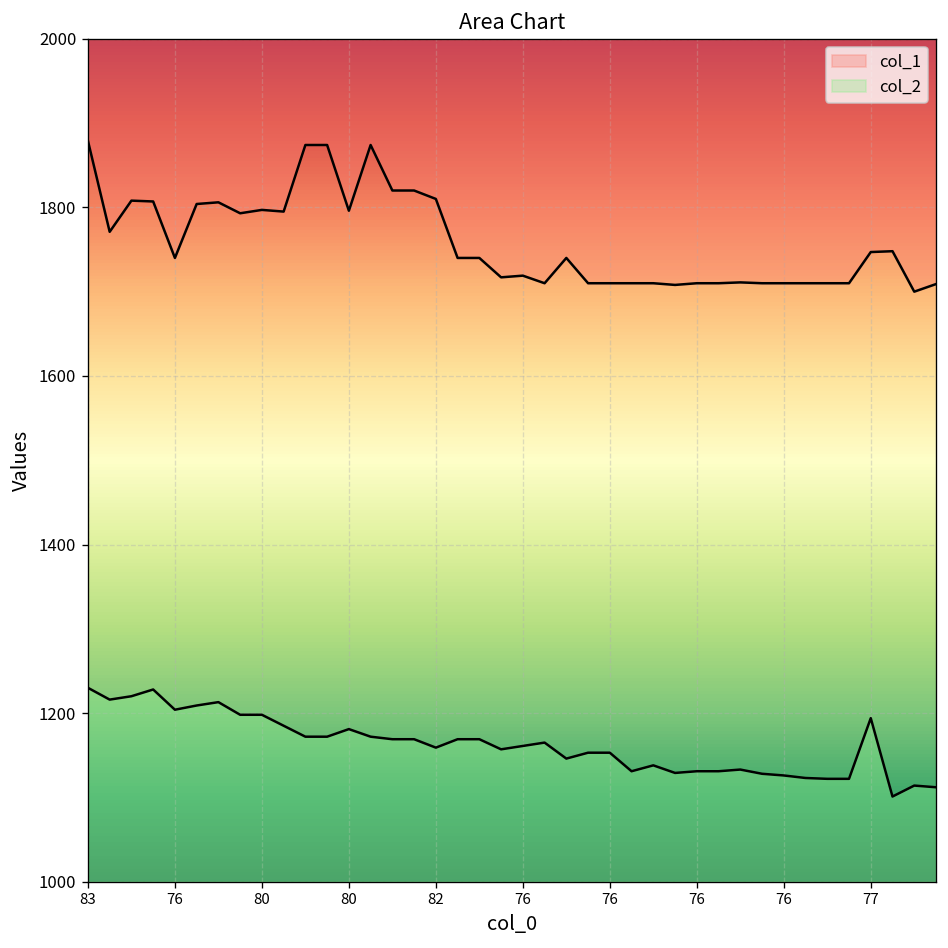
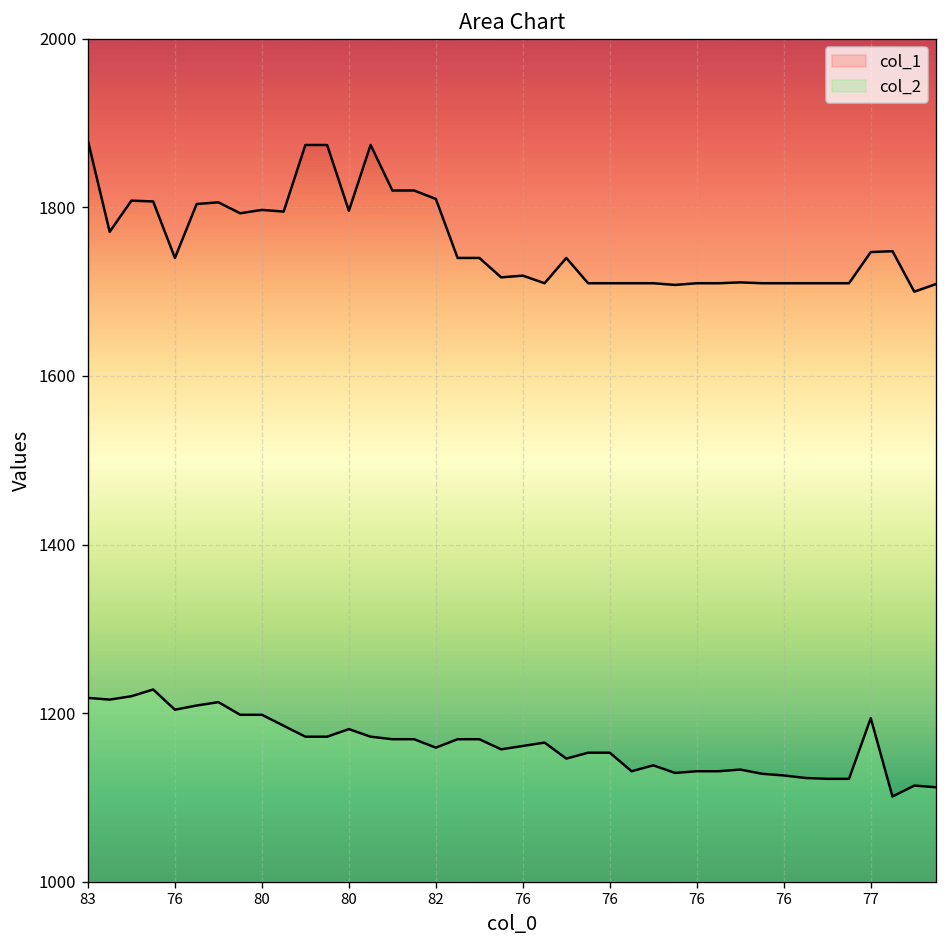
col_2, 83: 1230 -> 1220
